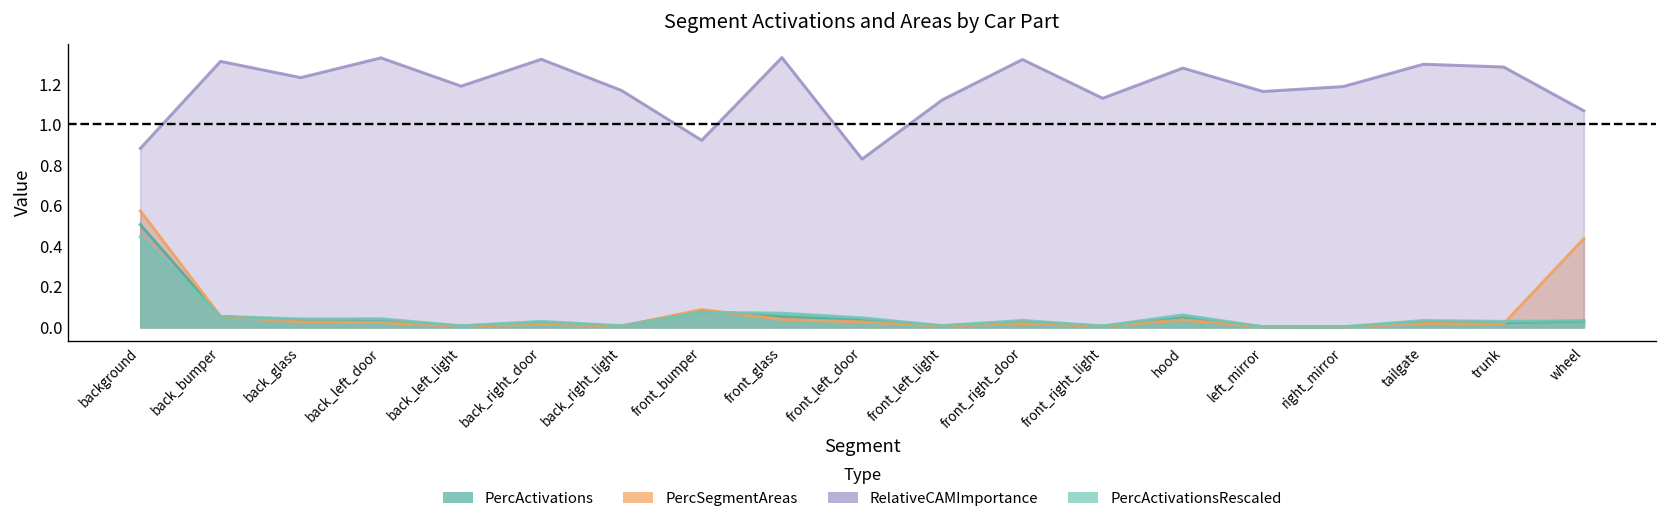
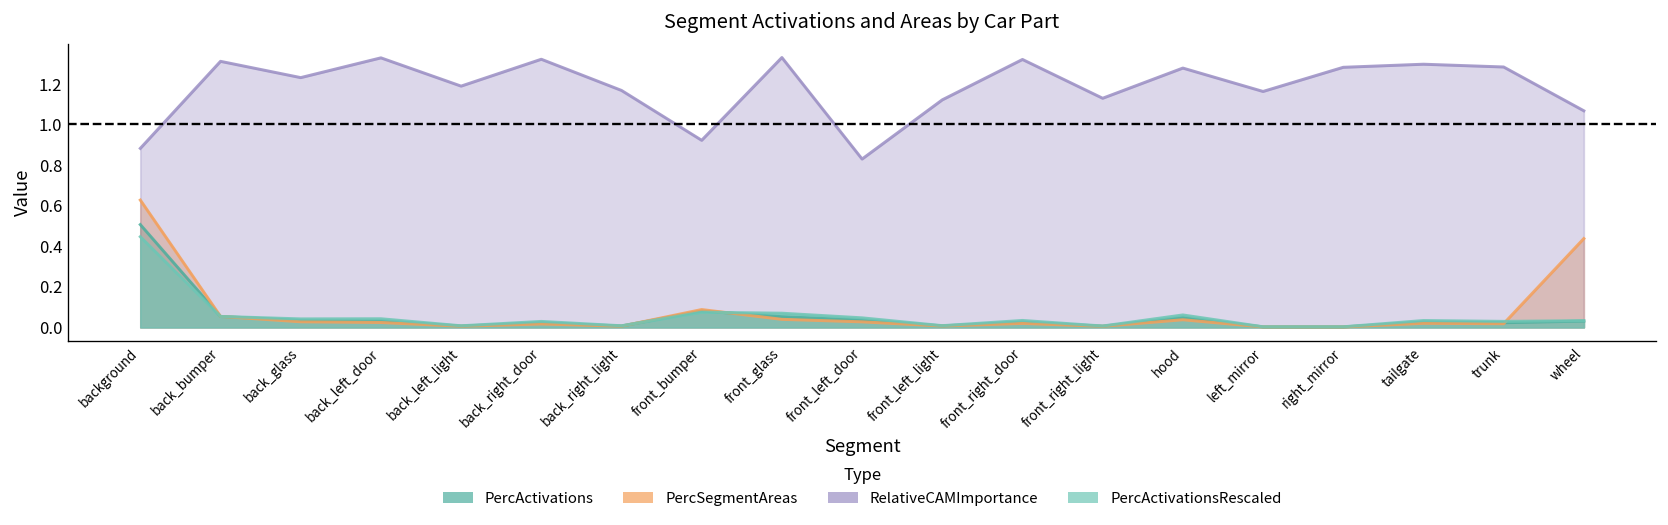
PercSegmentAreas, background: 0.57 -> 0.63
RelativeCAMImportance, right_mirror: 1.19 -> 1.28
